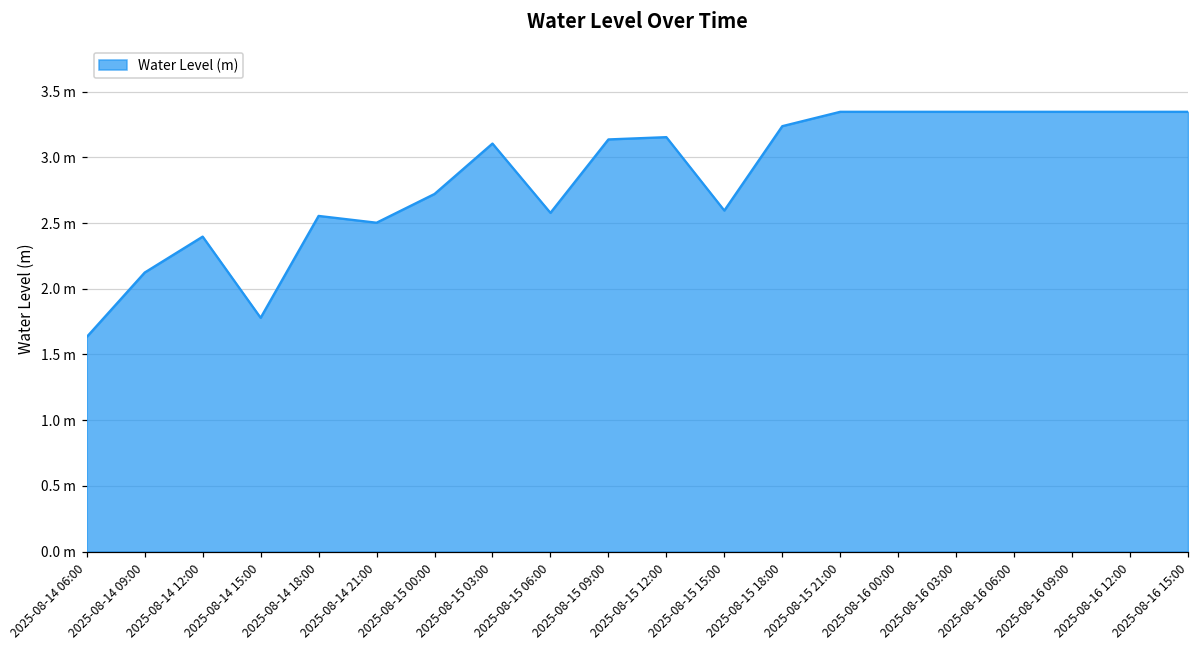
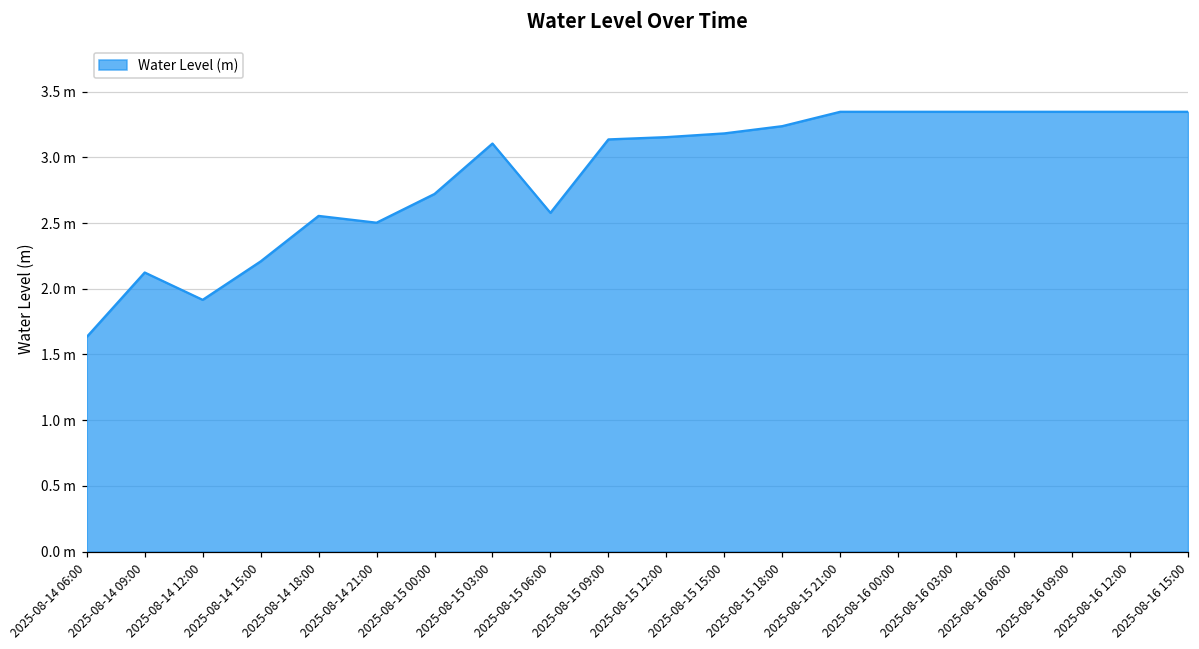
2025-08-14 12:00: 2.40 m -> 1.92 m
2025-08-14 15:00: 1.78 m -> 2.21 m
2025-08-15 15:00: 2.60 m -> 3.18 m
